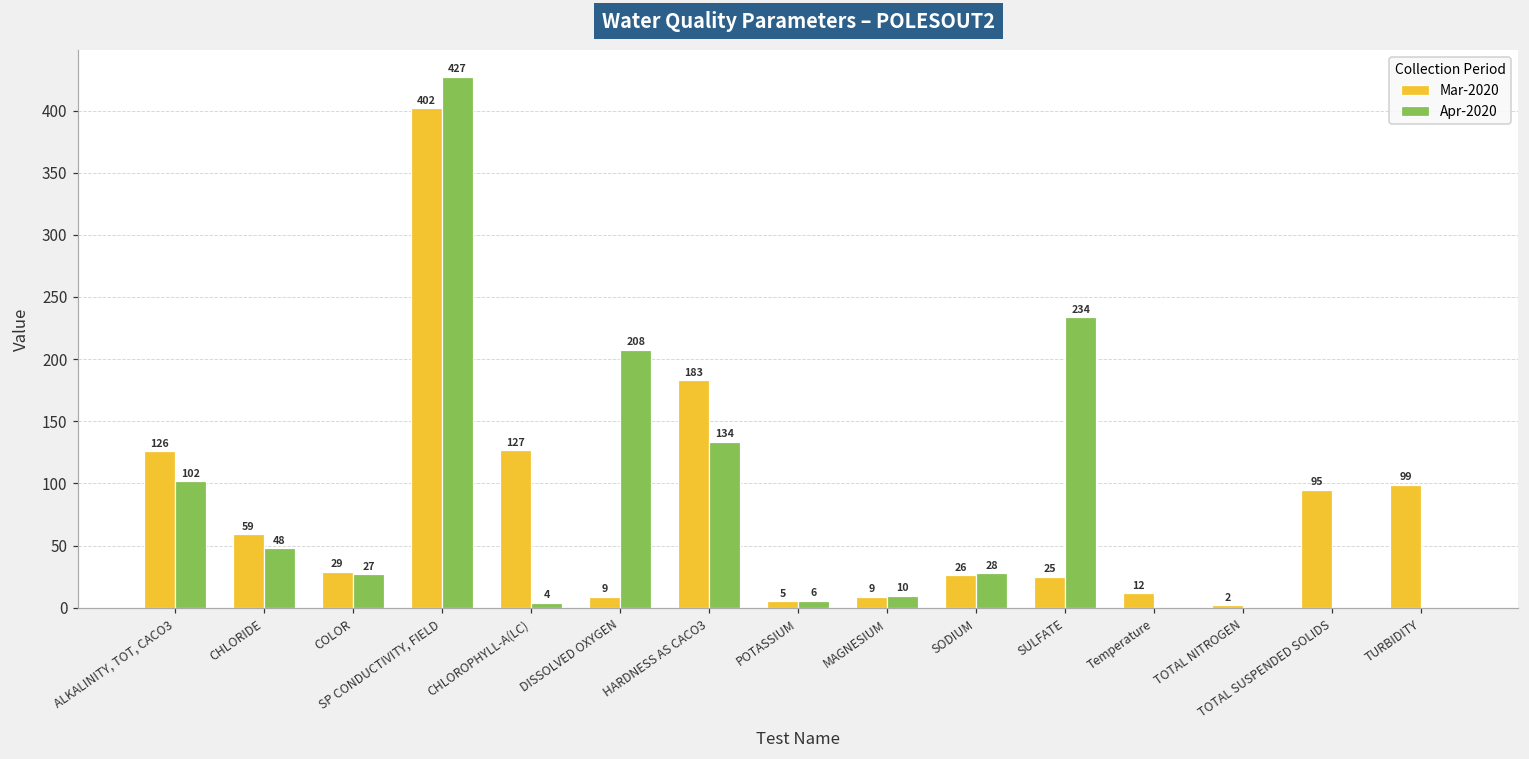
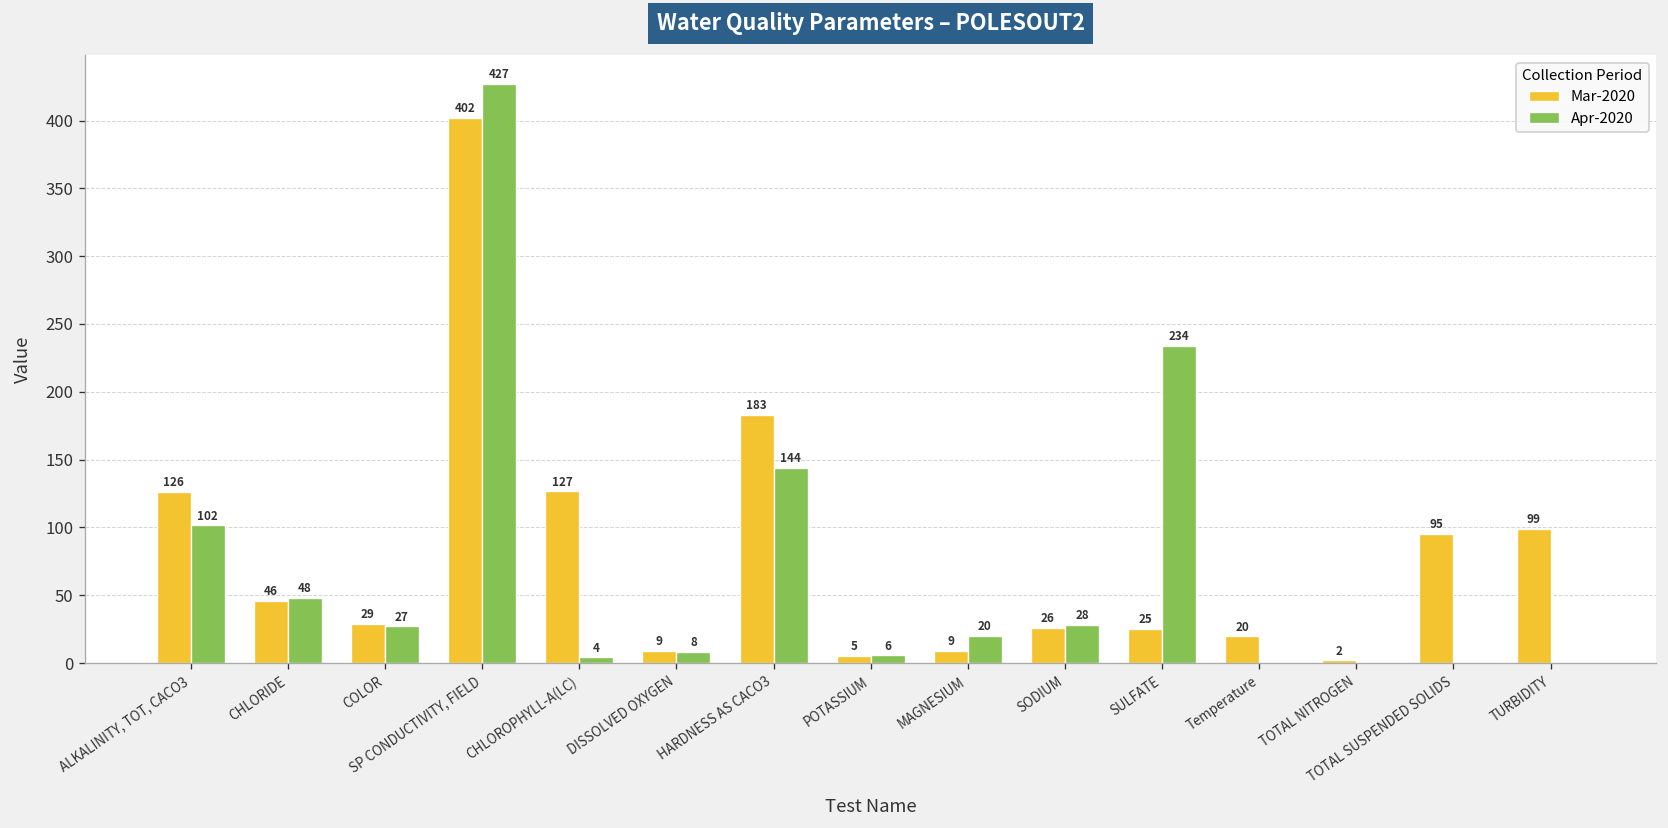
Mar-2020, CHLORIDE: 59 -> 46
Apr-2020, DISSOLVED OXYGEN: 208 -> 8
Apr-2020, HARDNESS AS CACO3: 134 -> 144
Apr-2020, MAGNESIUM: 10 -> 20
Mar-2020, Temperature: 12 -> 20
